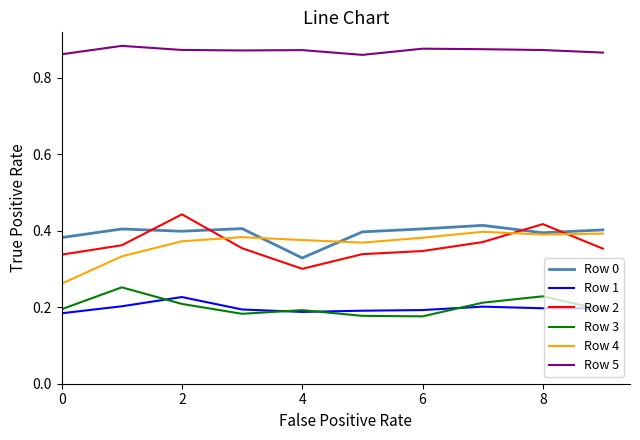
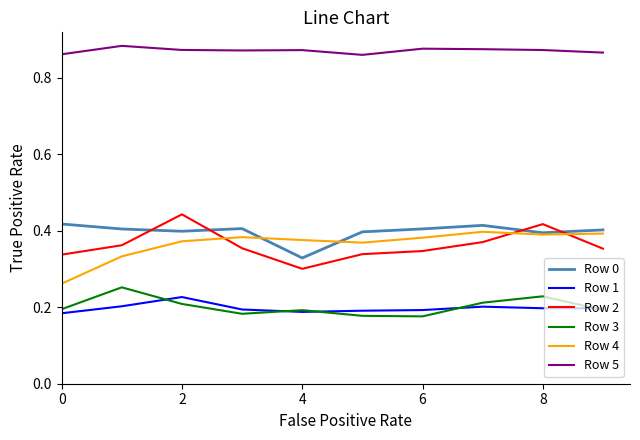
Row 0, 0: 0.38 -> 0.42
